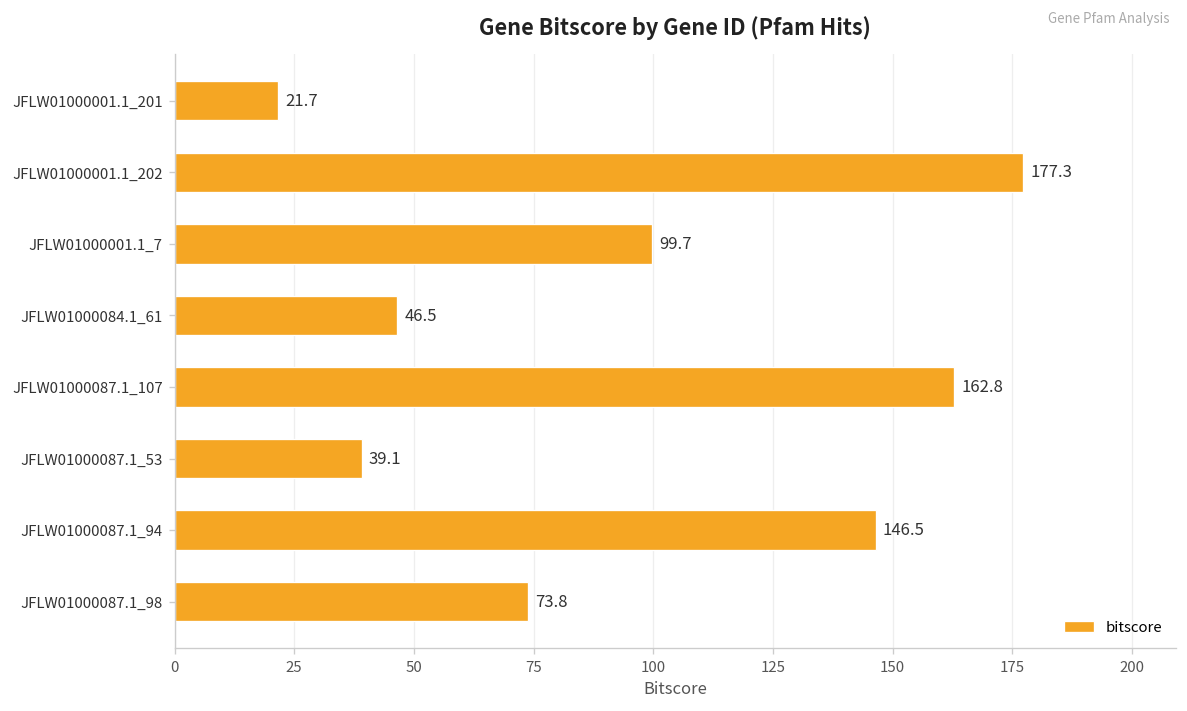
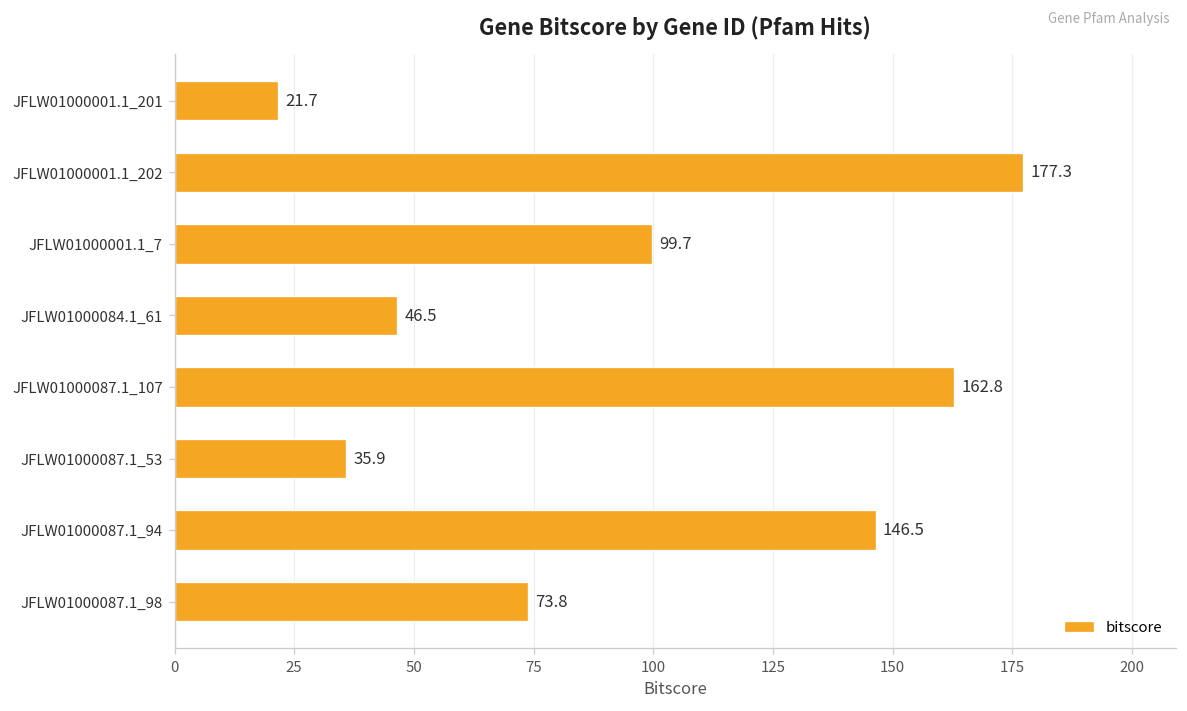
JFLW01000087.1_53: 39.1 -> 35.9
